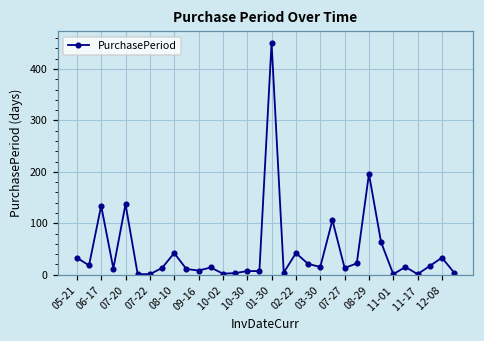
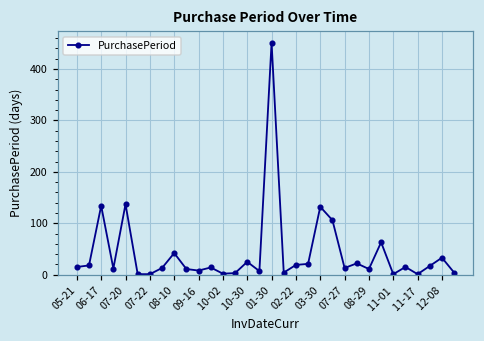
05-21: 30 -> 20
10-30: 10 -> 30
02-22: 40 -> 20
03-30: 20 -> 130
08-29: 200 -> 10
